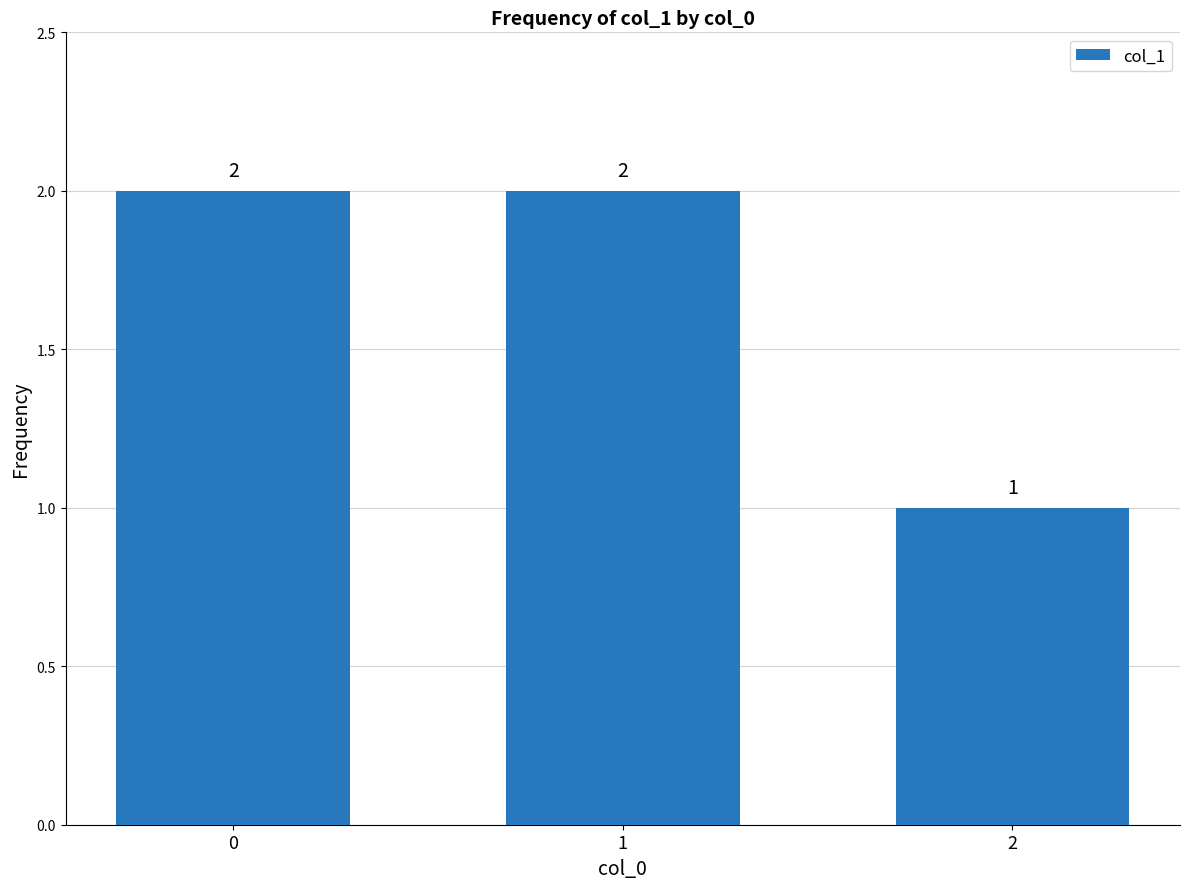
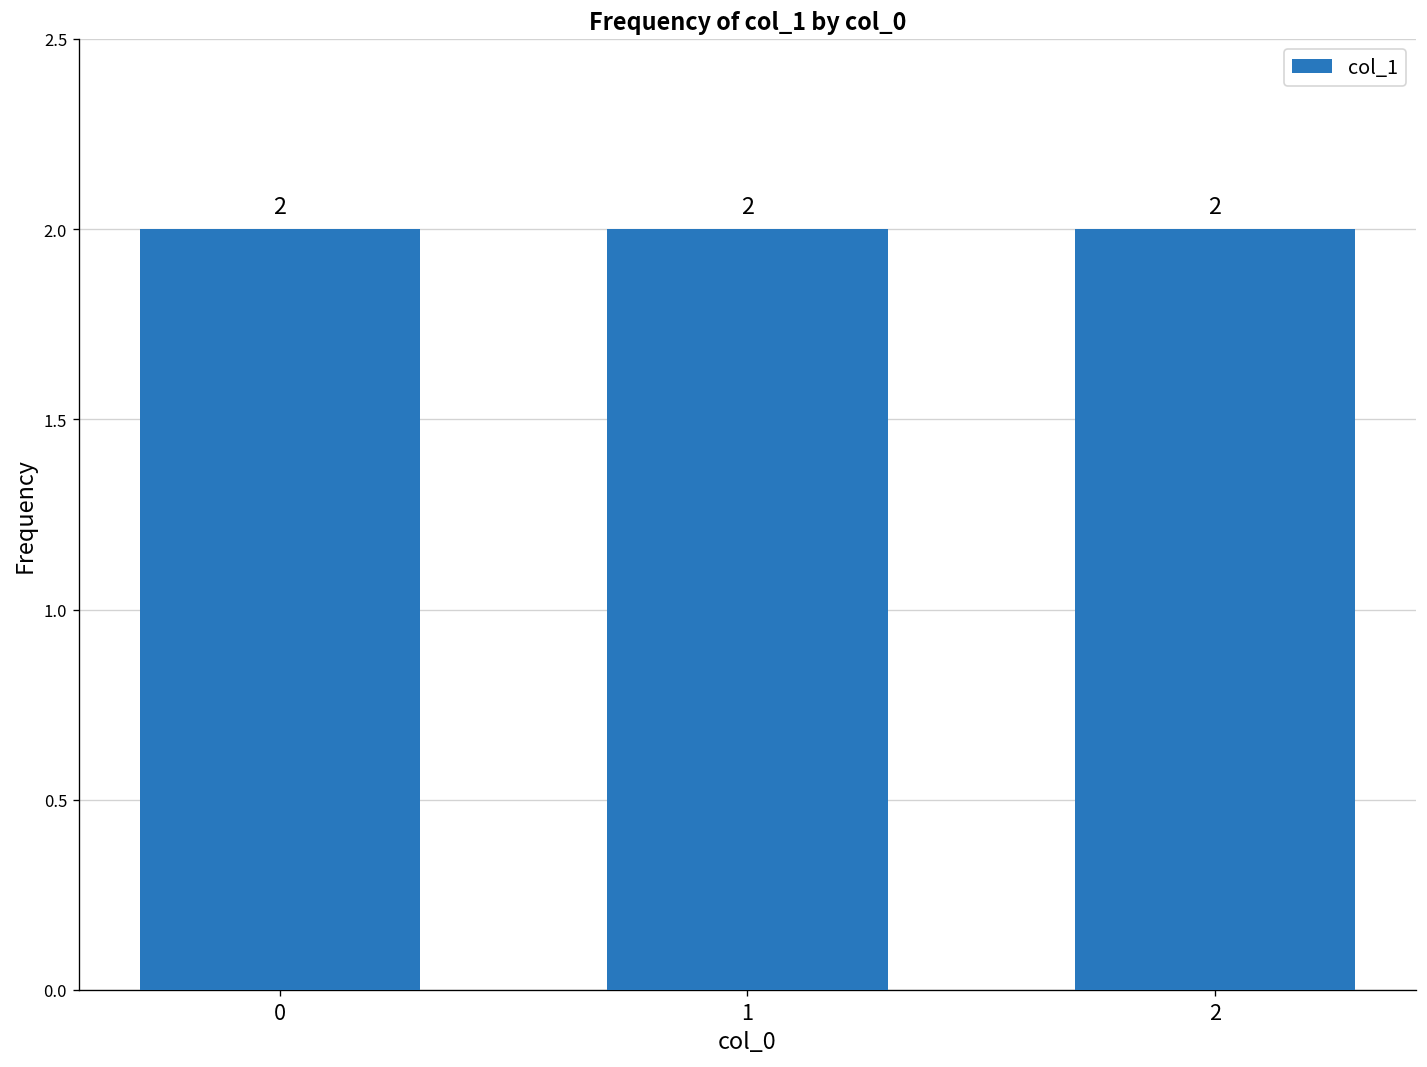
2: 1 -> 2
